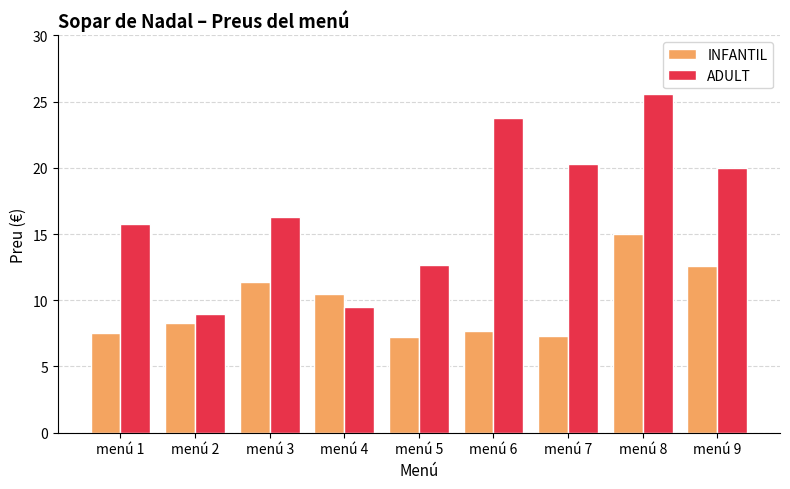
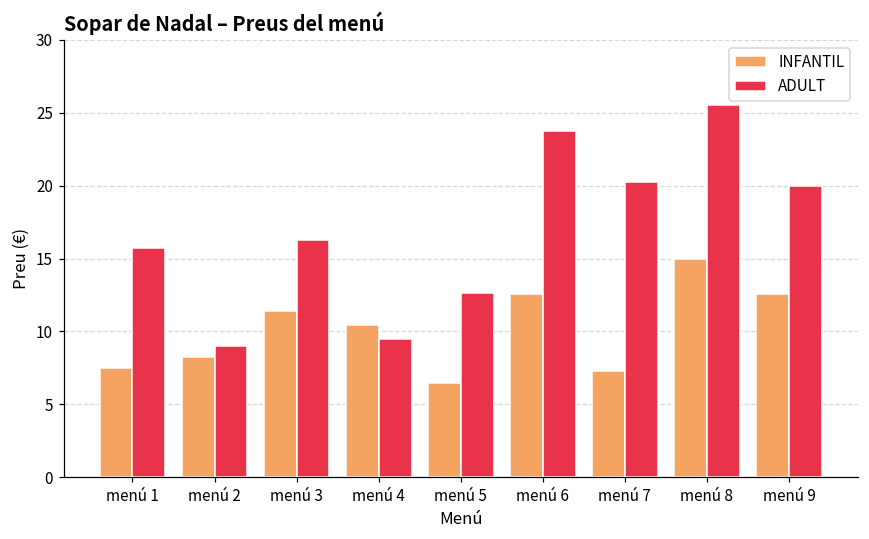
INFANTIL, menú 5: 7.2 -> 6.5
INFANTIL, menú 6: 7.7 -> 12.5
